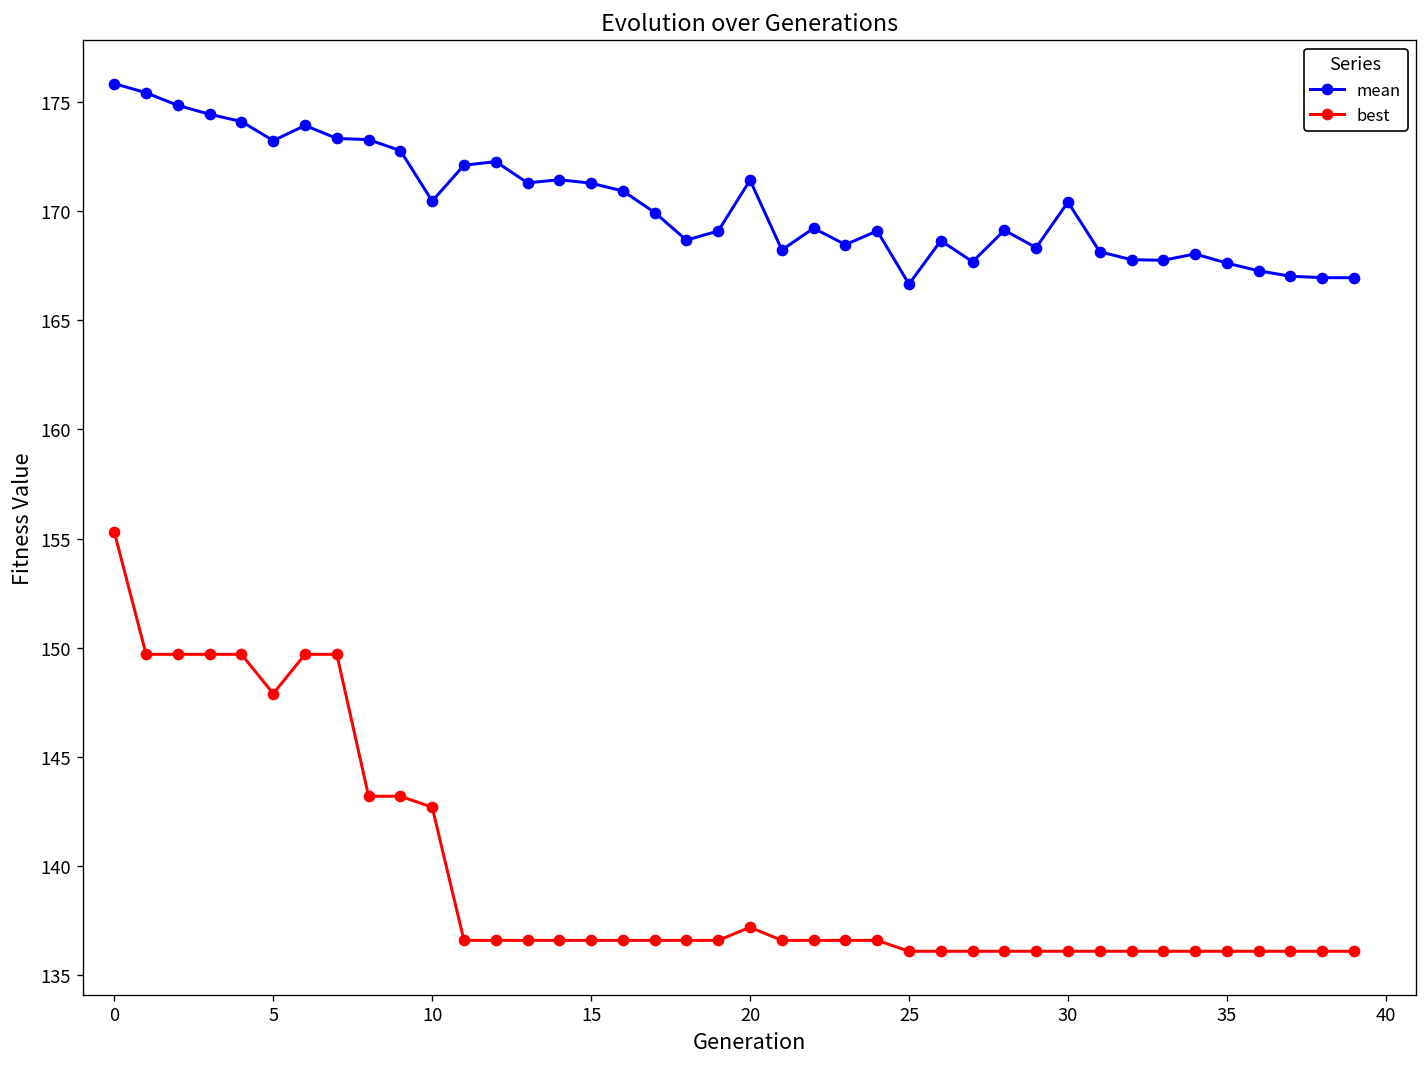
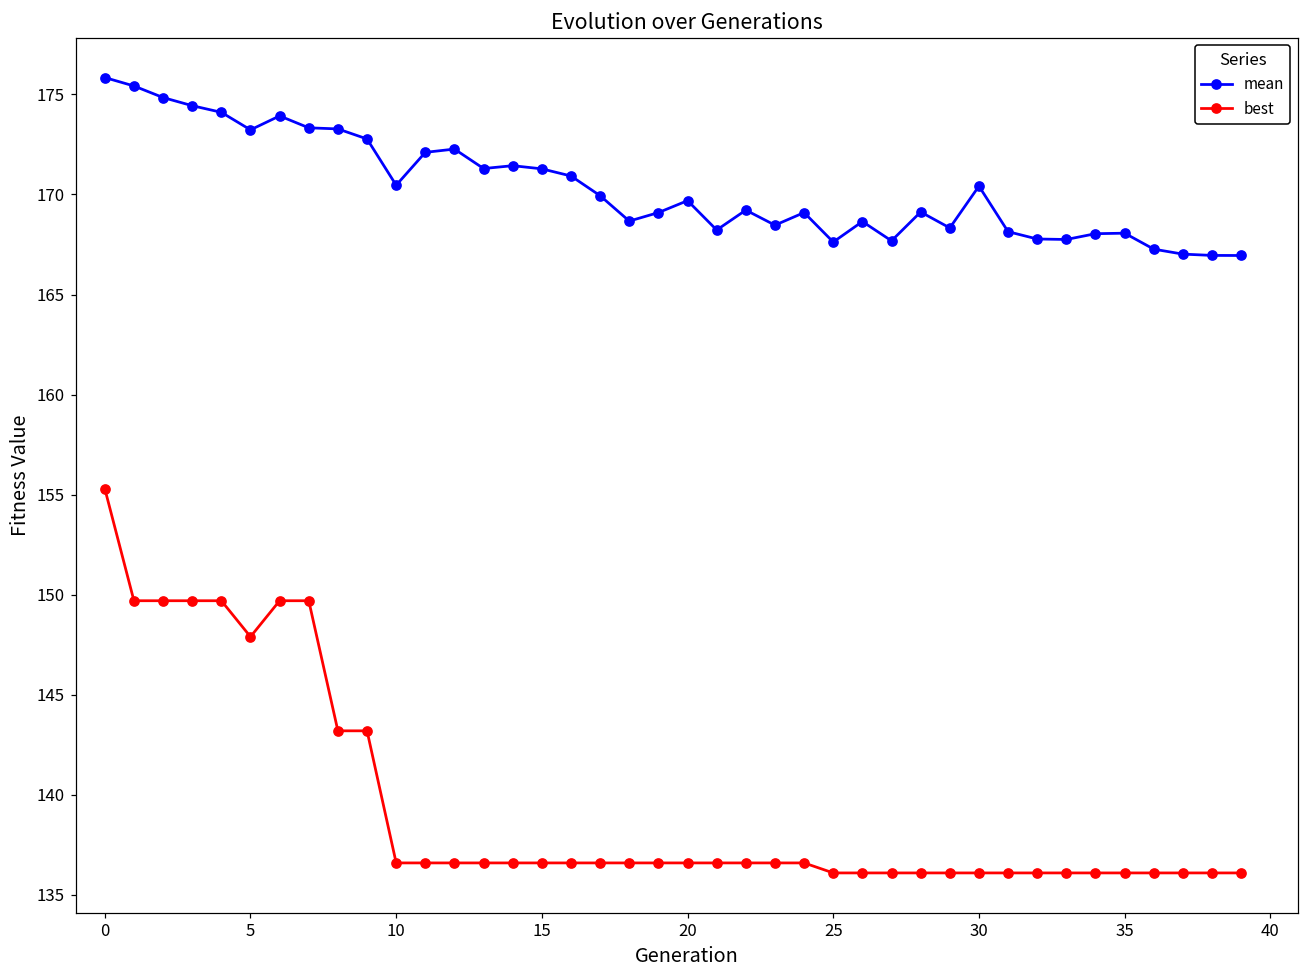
best, 10: 142.7 -> 136.6
mean, 20: 171.4 -> 169.7
best, 20: 137.2 -> 136.6
mean, 25: 166.7 -> 167.6
mean, 35: 167.6 -> 168.1
